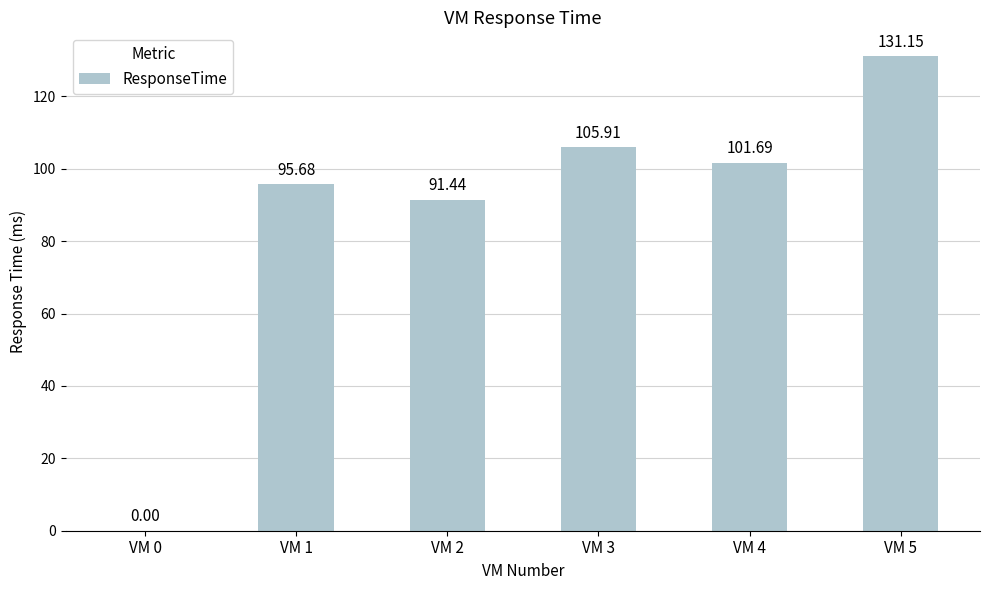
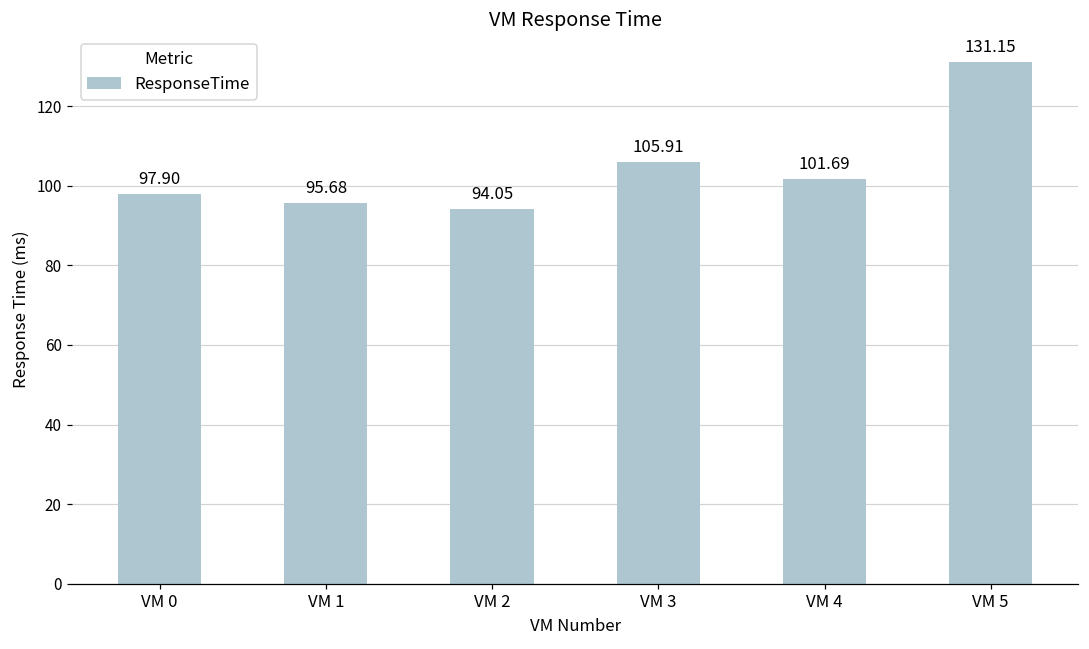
VM 0: 0.00 -> 97.90
VM 2: 91.44 -> 94.05
